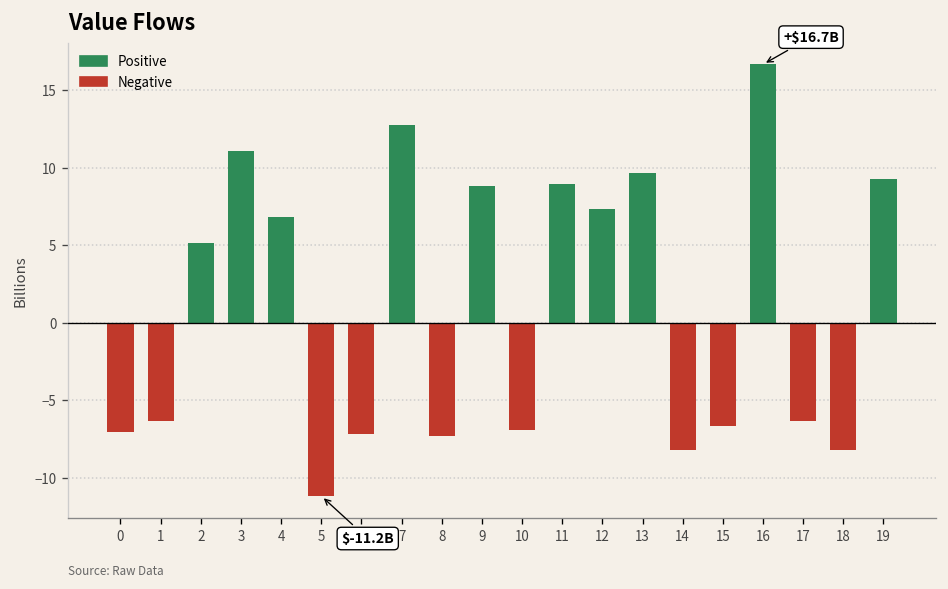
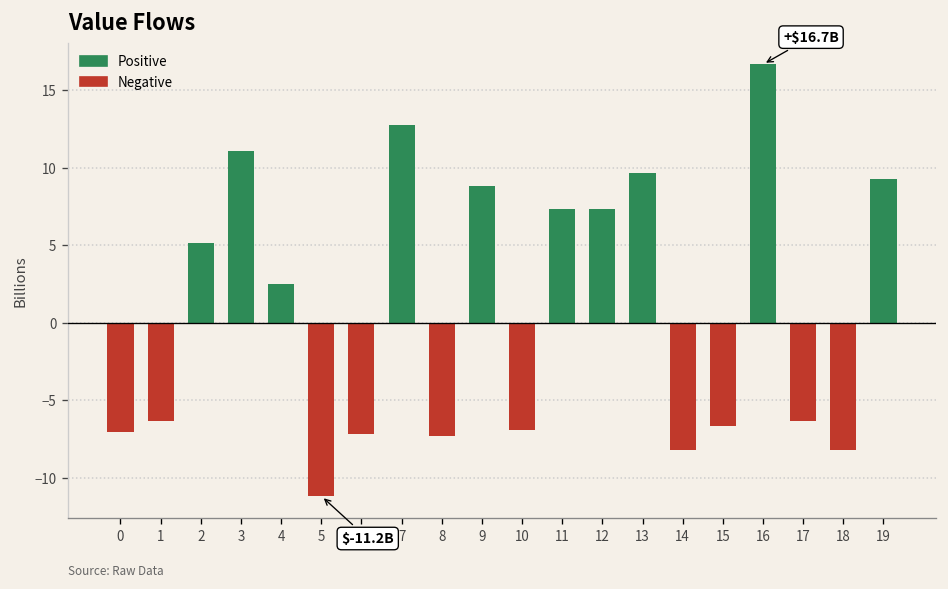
4: 6.8 -> 2.5
11: 9.0 -> 7.4
